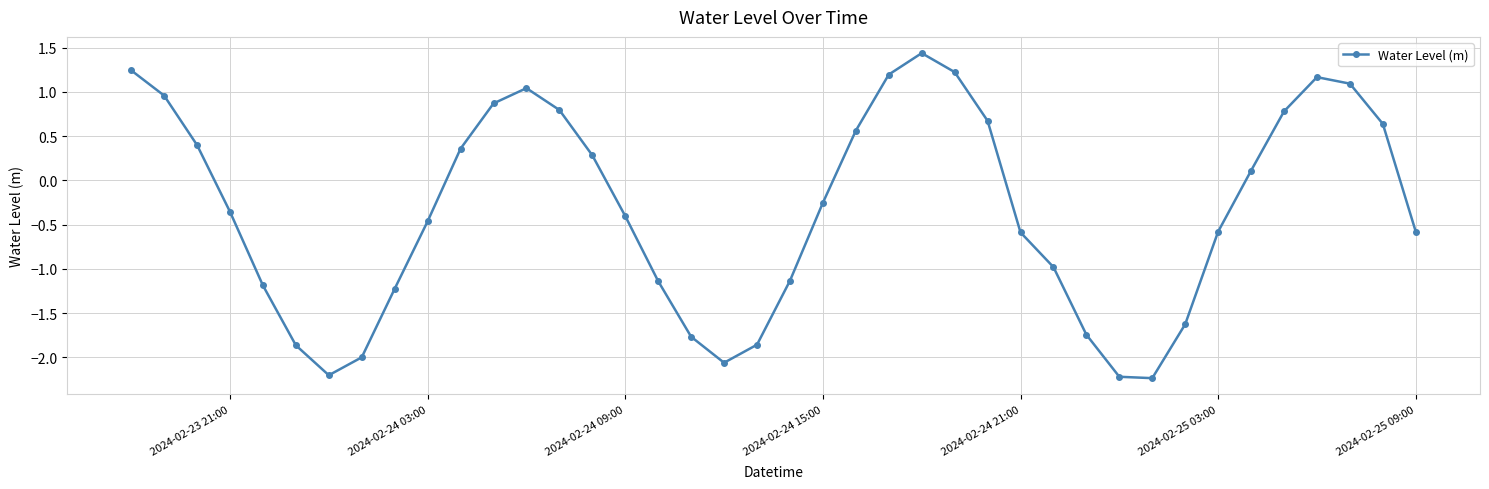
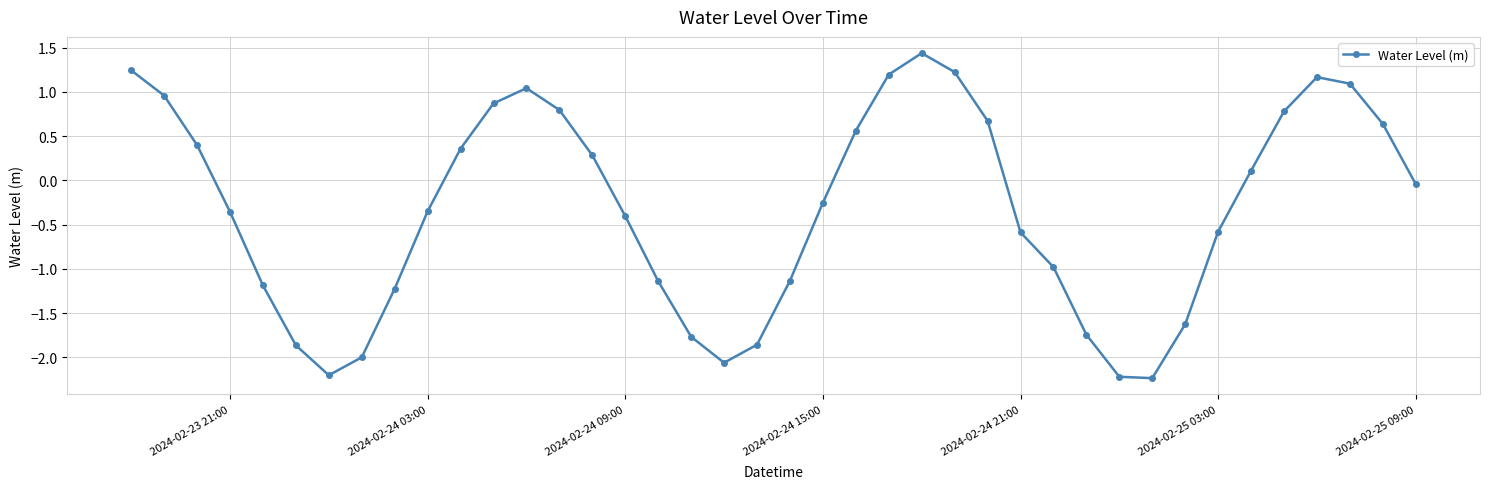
2024-02-24 03:00: -0.5 -> -0.3
2024-02-25 09:00: -0.6 -> 0.0
